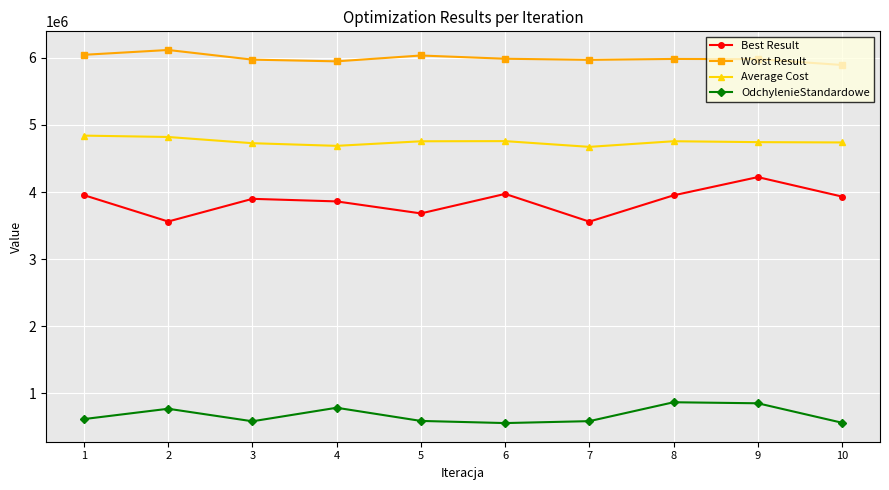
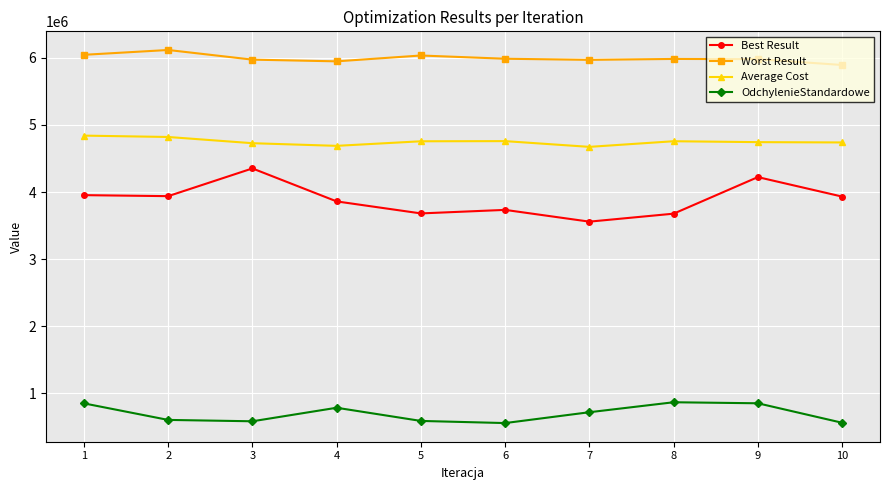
OdchylenieStandardowe, 1: 600000 -> 900000
Best Result, 2: 3600000 -> 3900000
OdchylenieStandardowe, 2: 800000 -> 600000
Best Result, 3: 3900000 -> 4400000
Best Result, 6: 4000000 -> 3700000
OdchylenieStandardowe, 7: 600000 -> 700000
Best Result, 8: 4000000 -> 3700000
